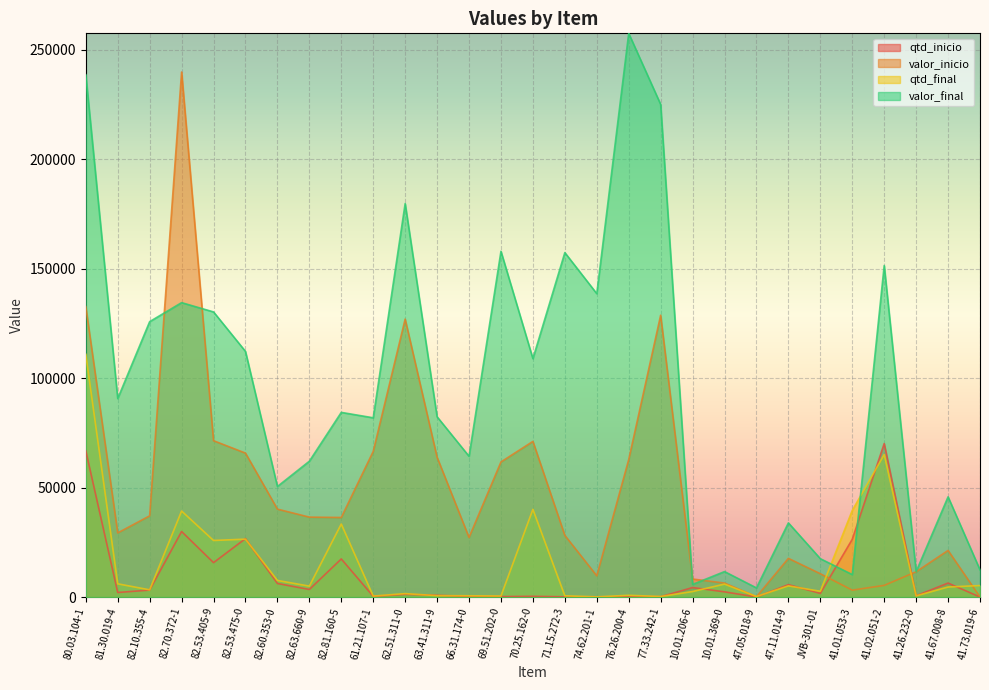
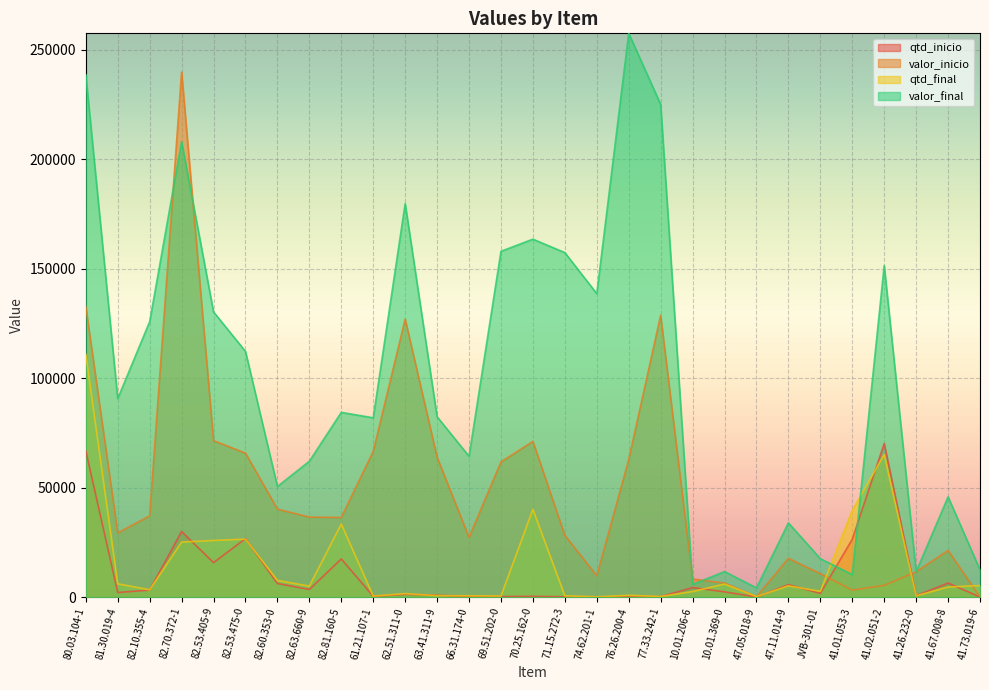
qtd_final, 82.70.372-1: 39000 -> 25000
valor_final, 82.70.372-1: 134000 -> 208000
valor_final, 70.25.162-0: 109000 -> 163000
